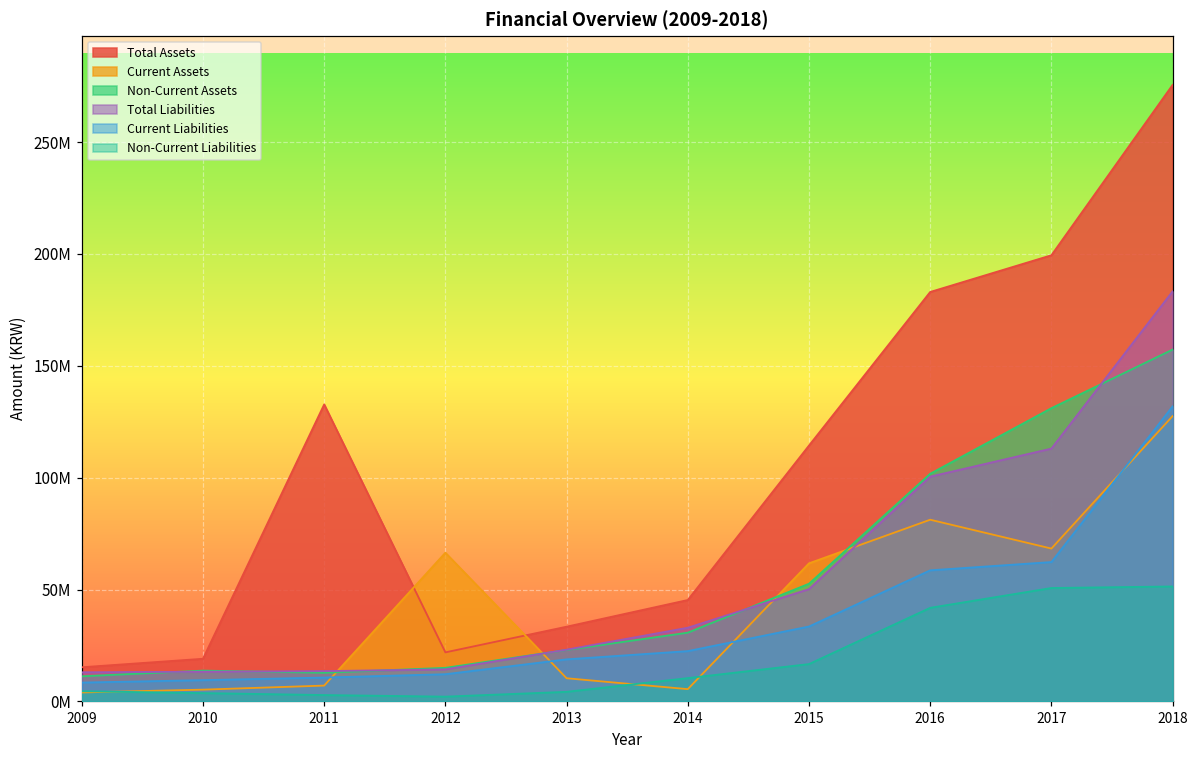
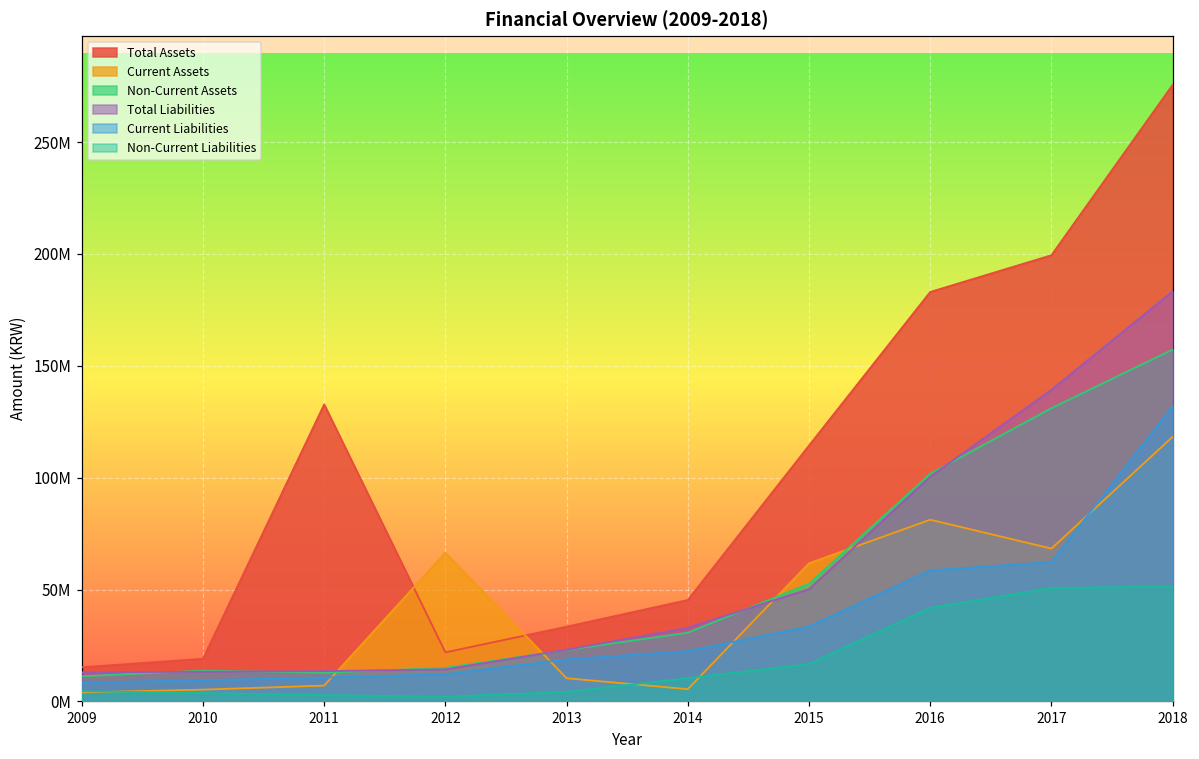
Total Liabilities, 2017: 113000000 -> 139000000
Current Assets, 2018: 128000000 -> 118000000
